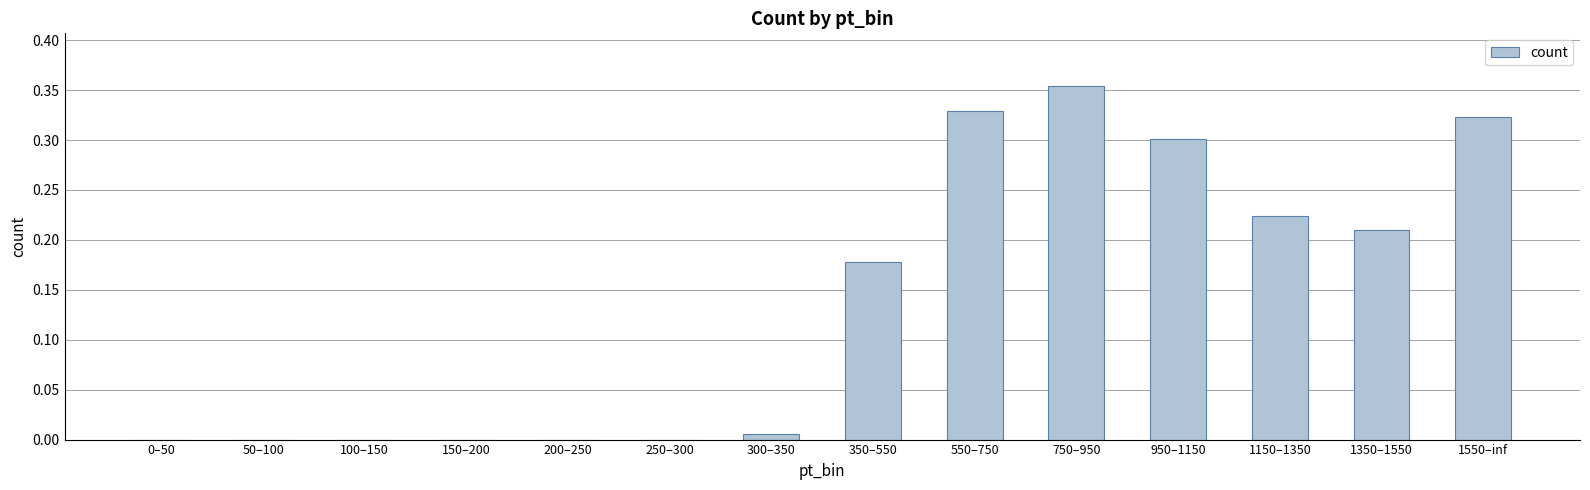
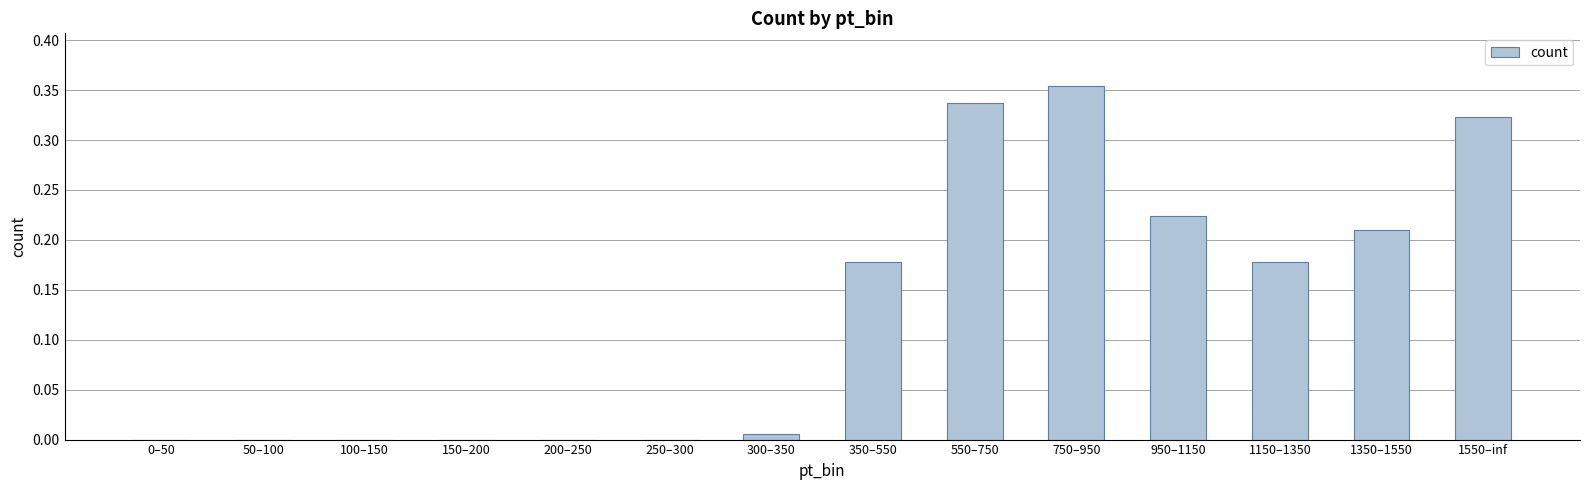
550–750: 0.33 -> 0.34
950–1150: 0.30 -> 0.22
1150–1350: 0.22 -> 0.18
